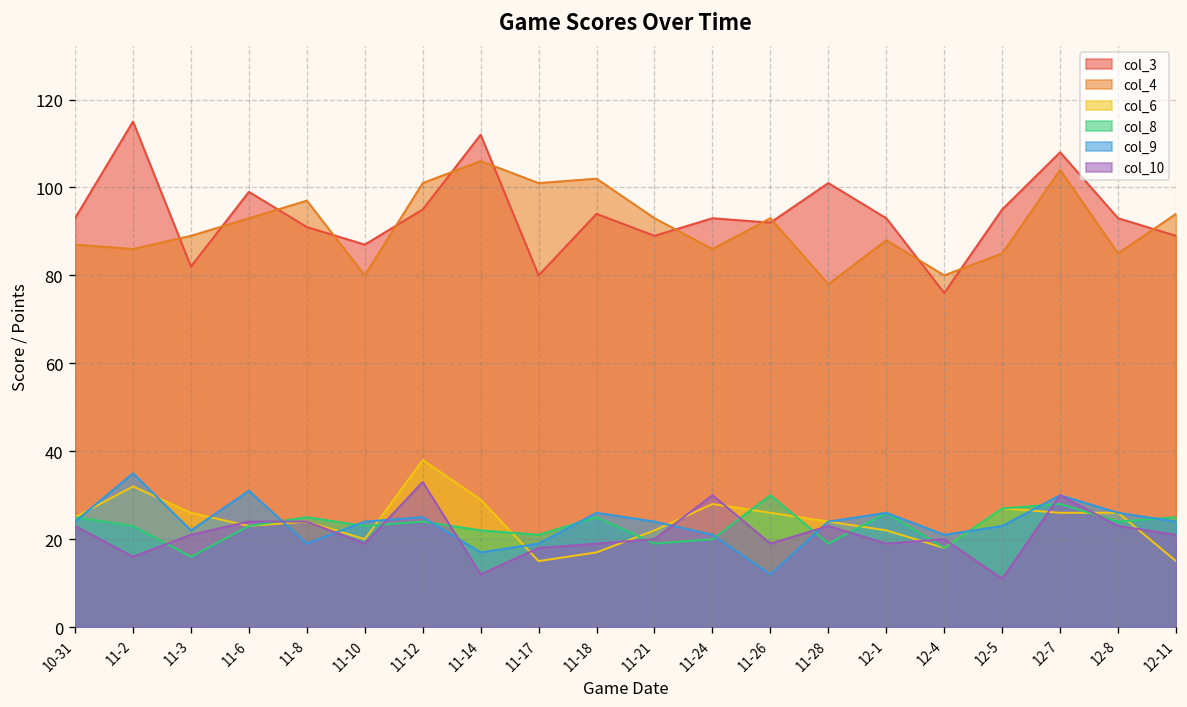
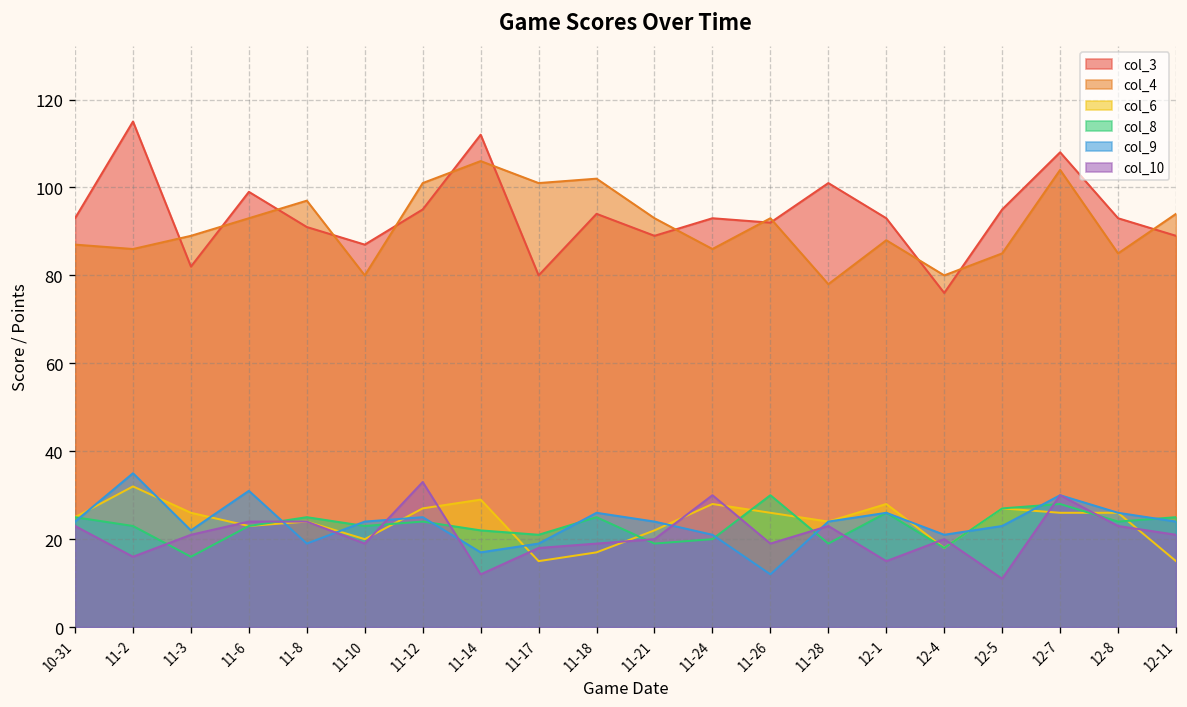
col_6, 11-12: 38 -> 27
col_6, 12-1: 22 -> 28
col_10, 12-1: 19 -> 15
